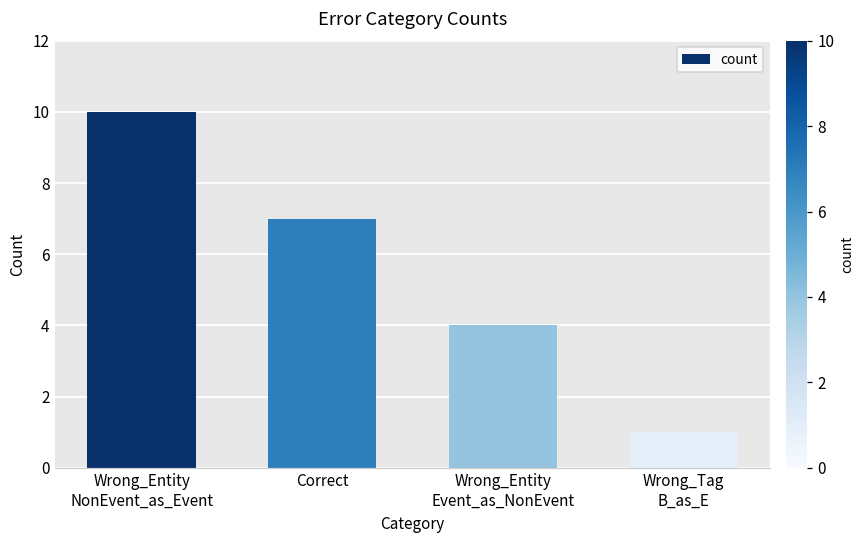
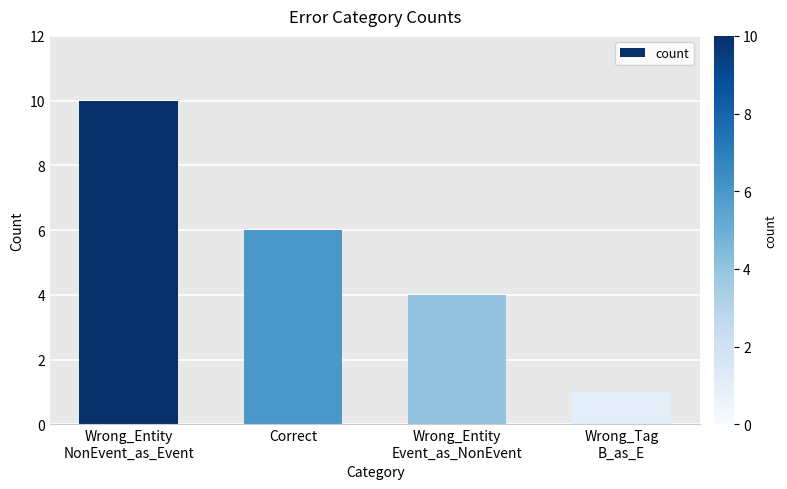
Correct: 7 -> 6
